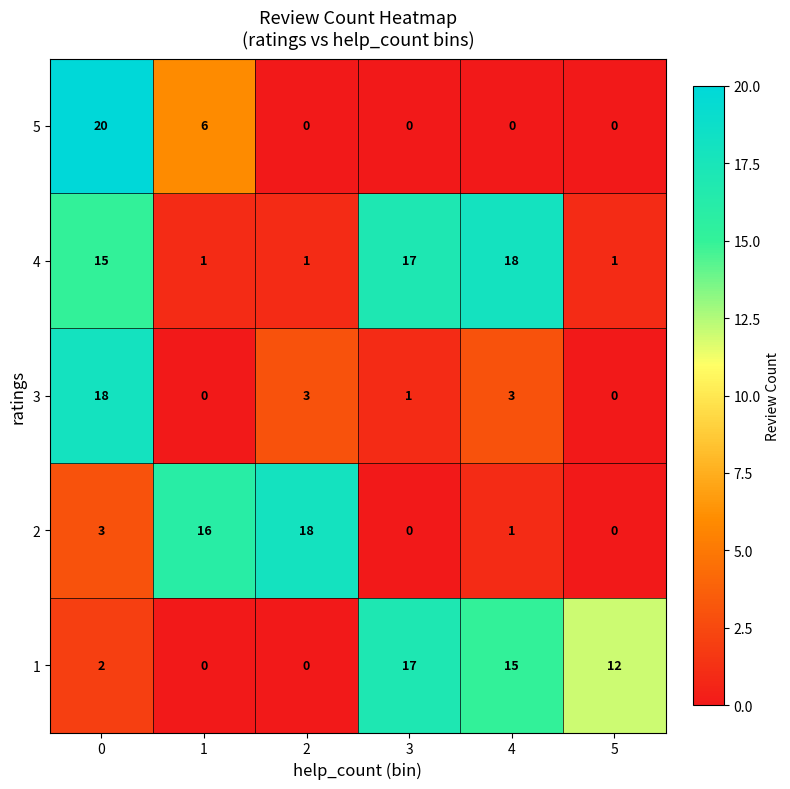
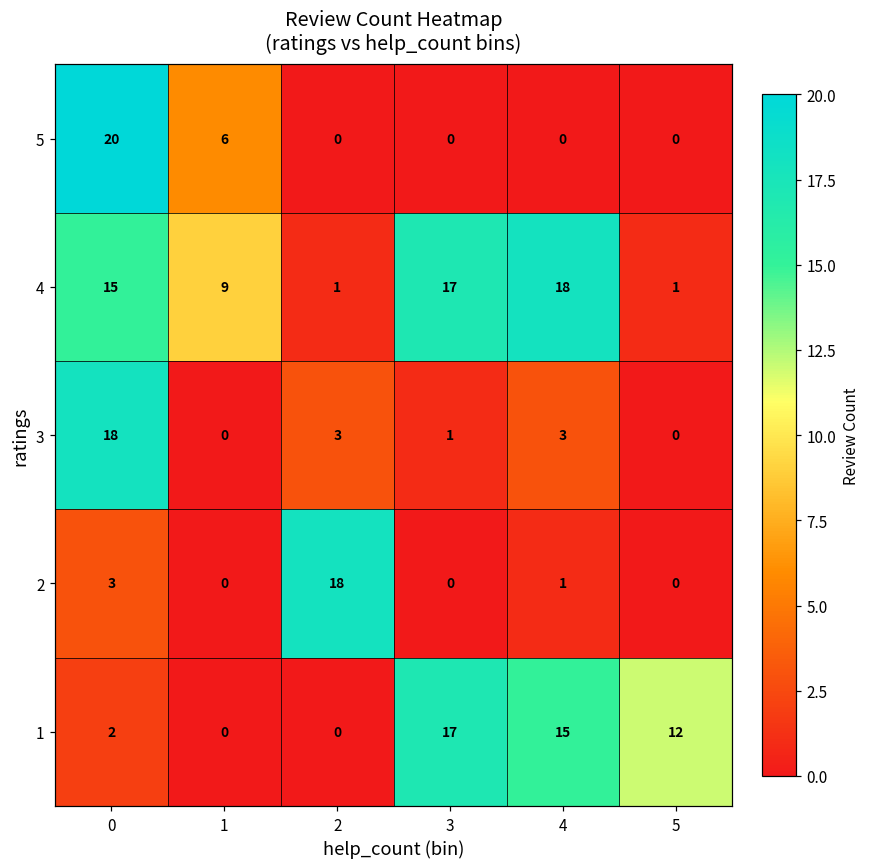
4, 1: 1 -> 9
2, 1: 16 -> 0
